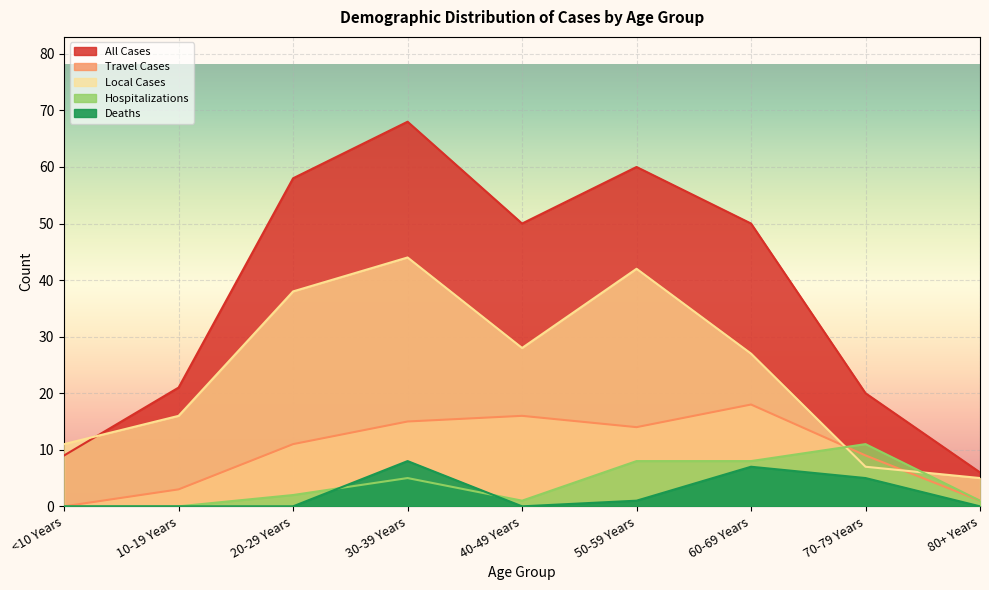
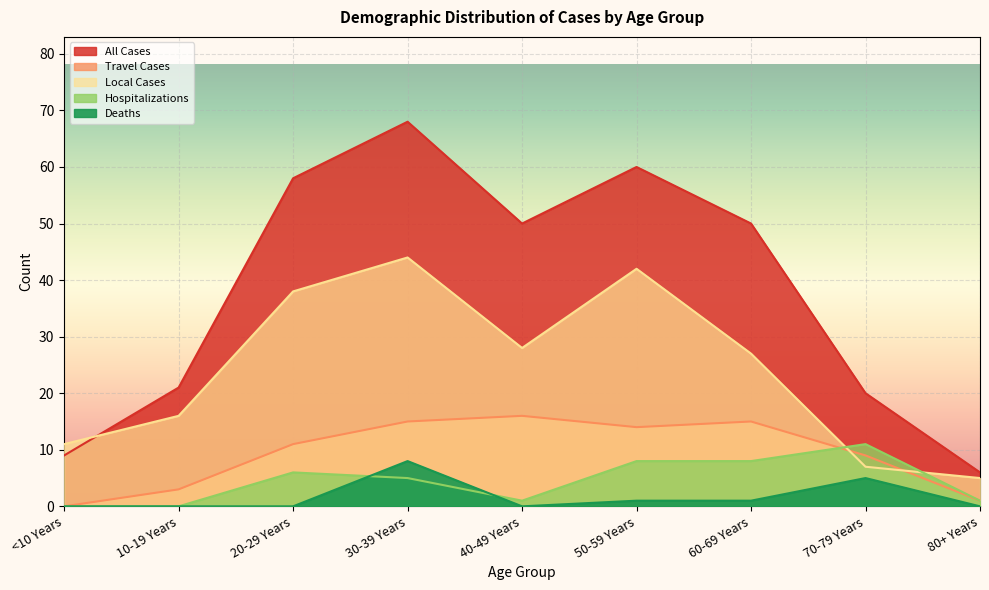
Hospitalizations, 20-29 Years: 2 -> 6
Travel Cases, 60-69 Years: 18 -> 15
Deaths, 60-69 Years: 7 -> 1
